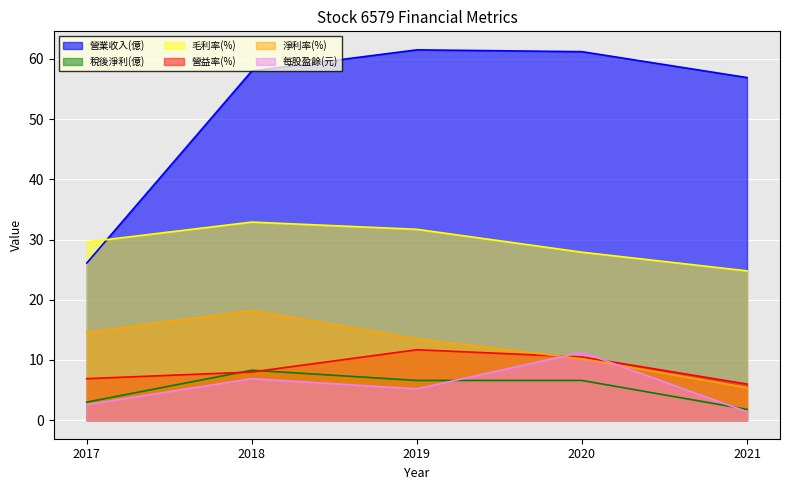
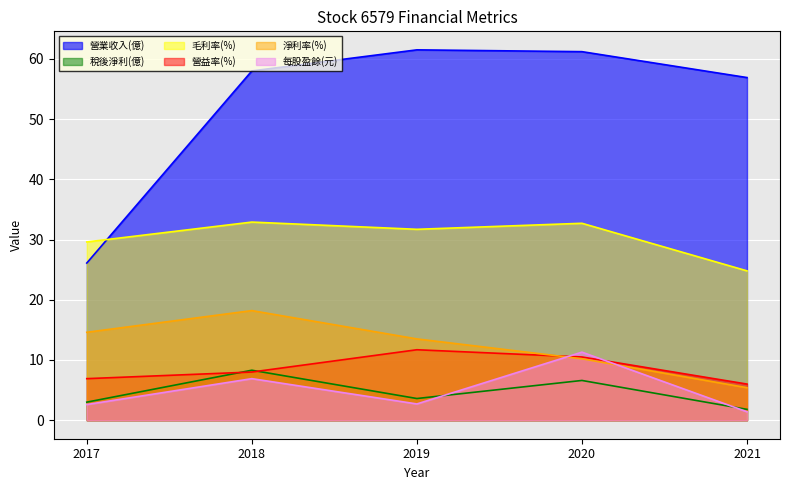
稅後淨利(億), 2019: 7 -> 4
每股盈餘(元), 2019: 5 -> 3
毛利率(%), 2020: 28 -> 33
